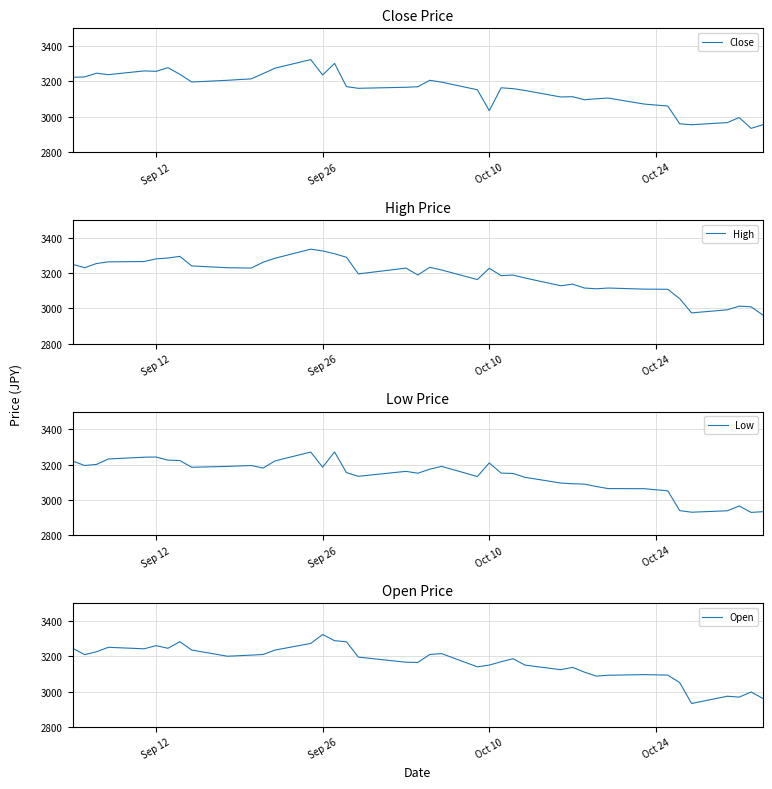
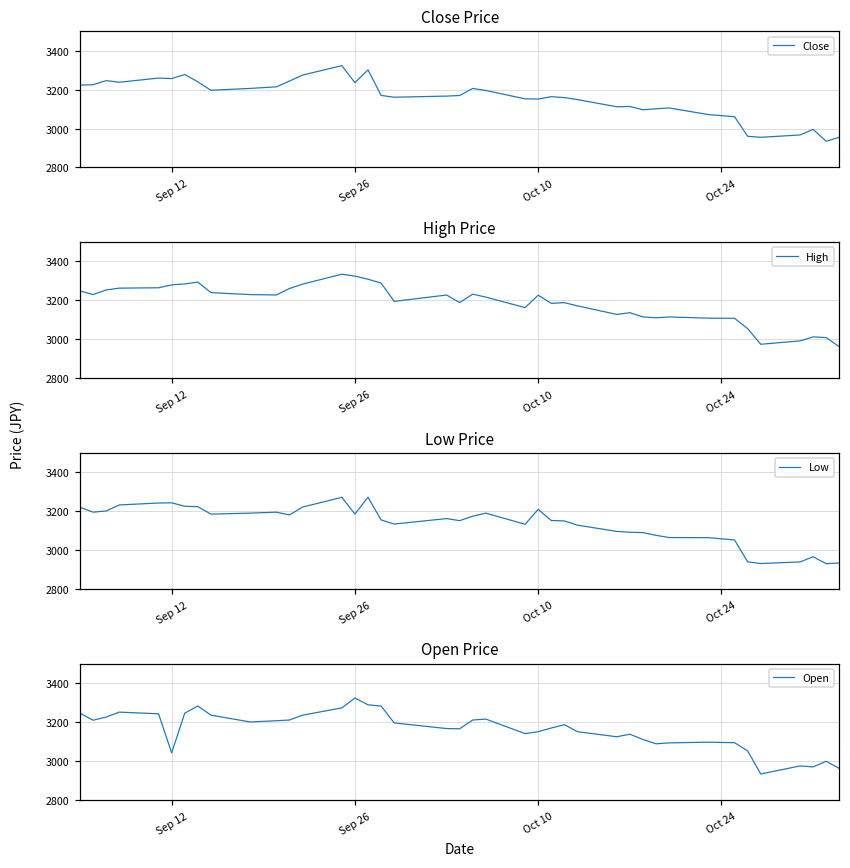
Close Price, Oct 10: 3030 -> 3150
Open Price, Sep 12: 3260 -> 3040
